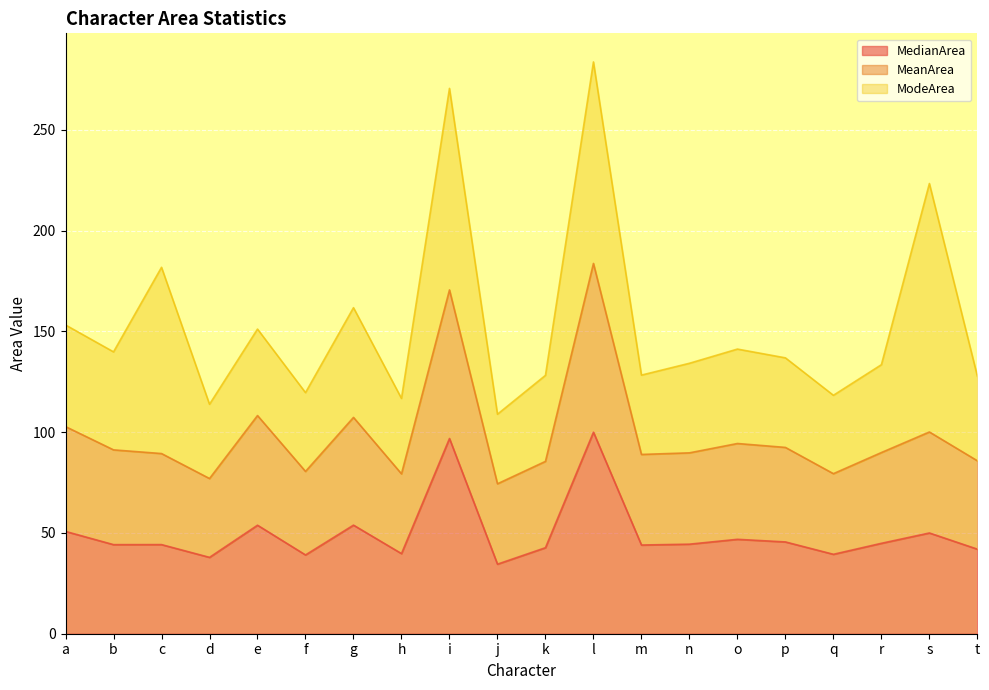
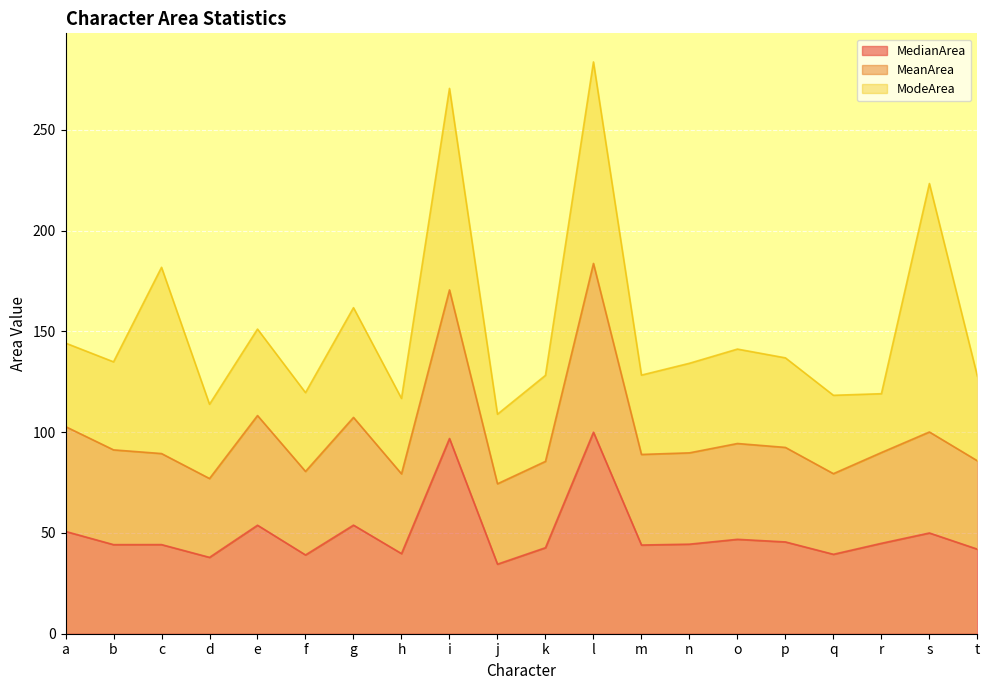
ModeArea, a: 50 -> 41
ModeArea, b: 49 -> 44
ModeArea, r: 44 -> 29
